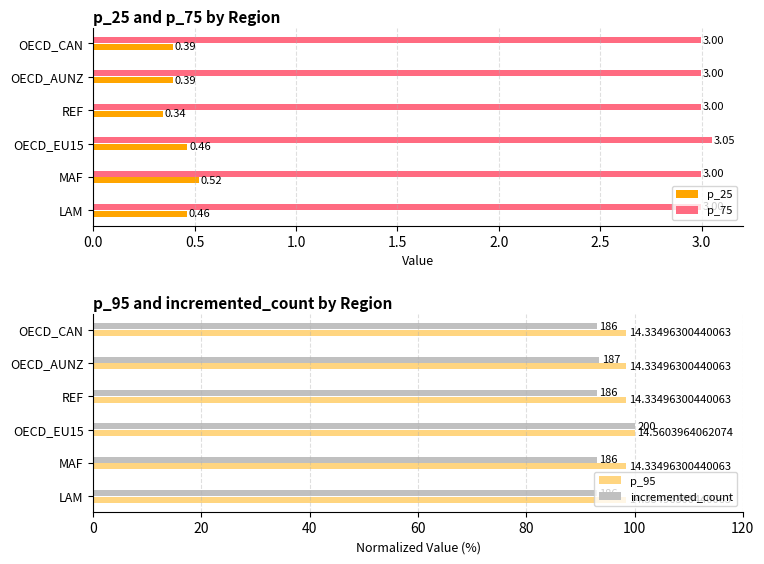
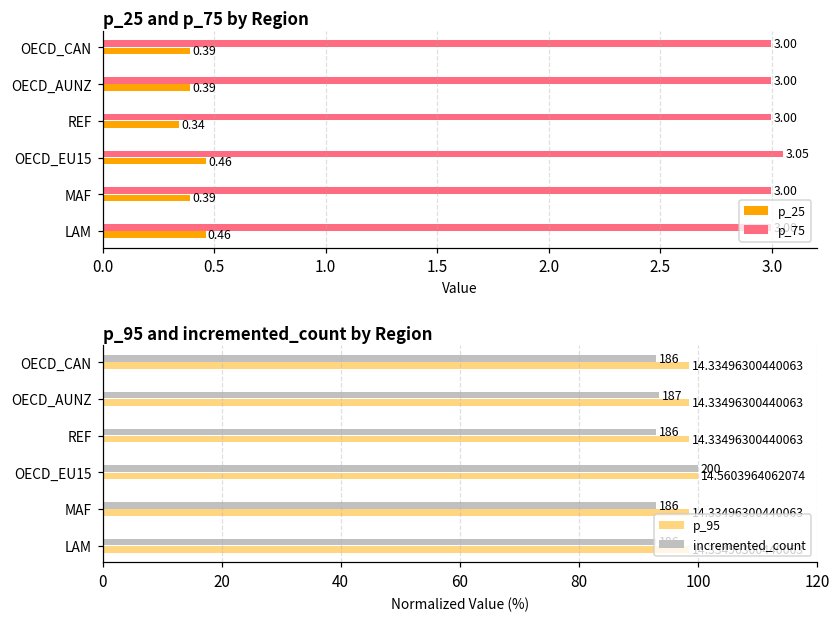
p_25 and p_75 by Region, p_25, MAF: 0.52 -> 0.39
